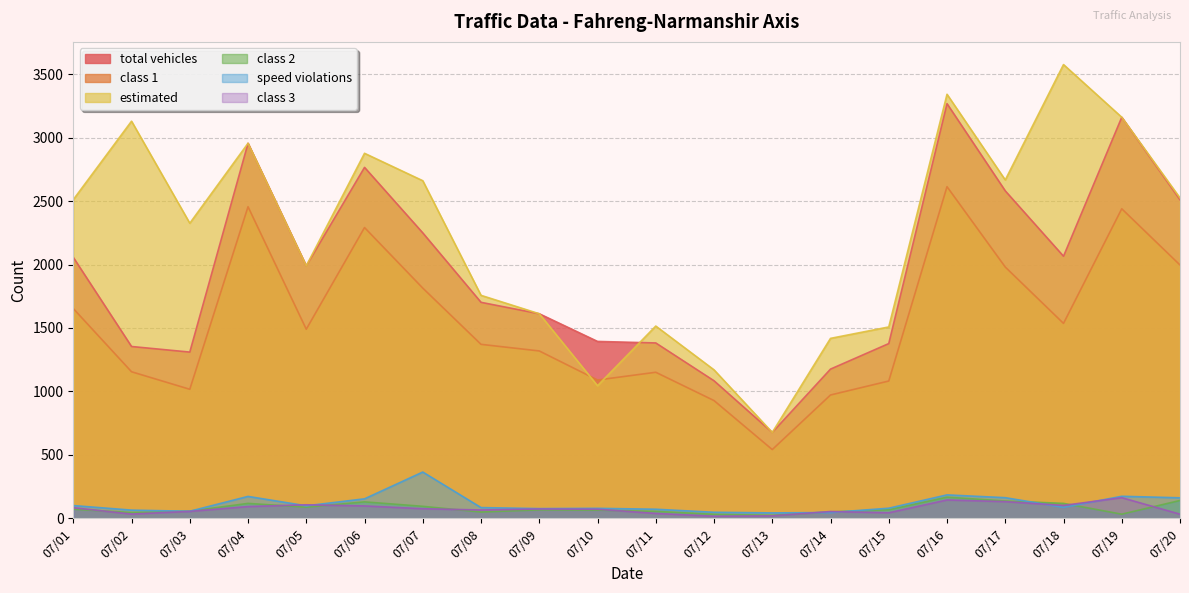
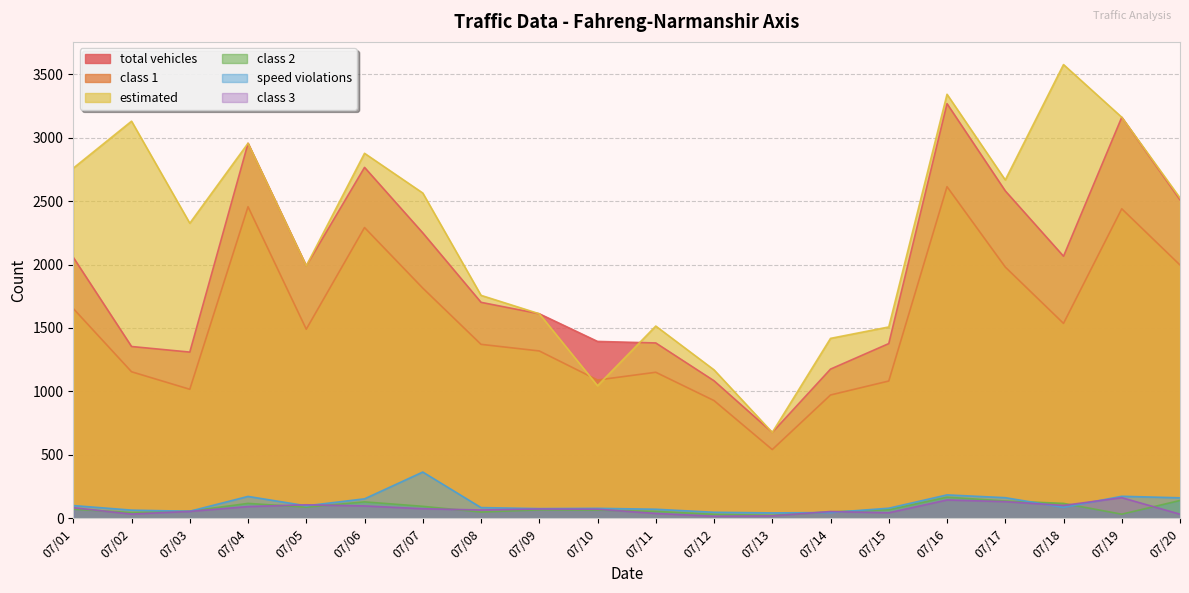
estimated, 07/01: 2510 -> 2760
estimated, 07/07: 2660 -> 2560
